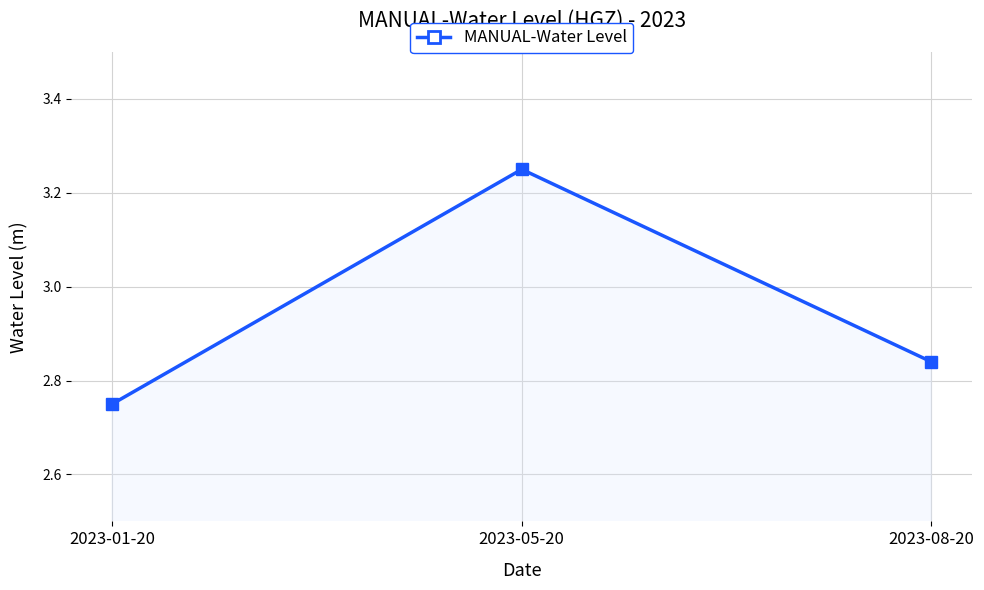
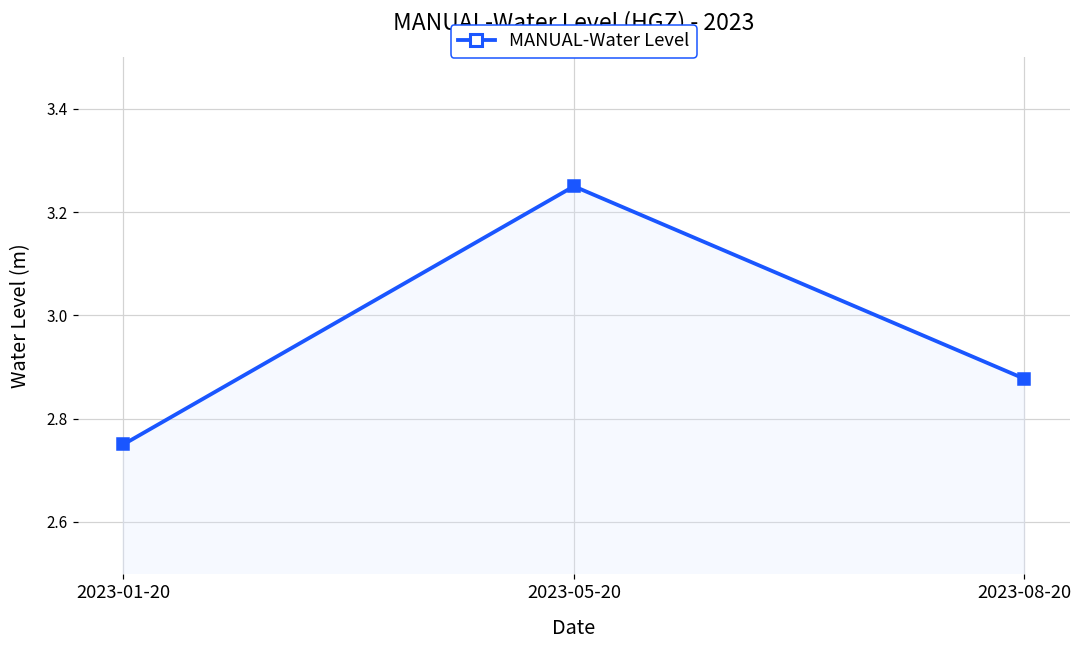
2023-08-20: 2.84 -> 2.88
